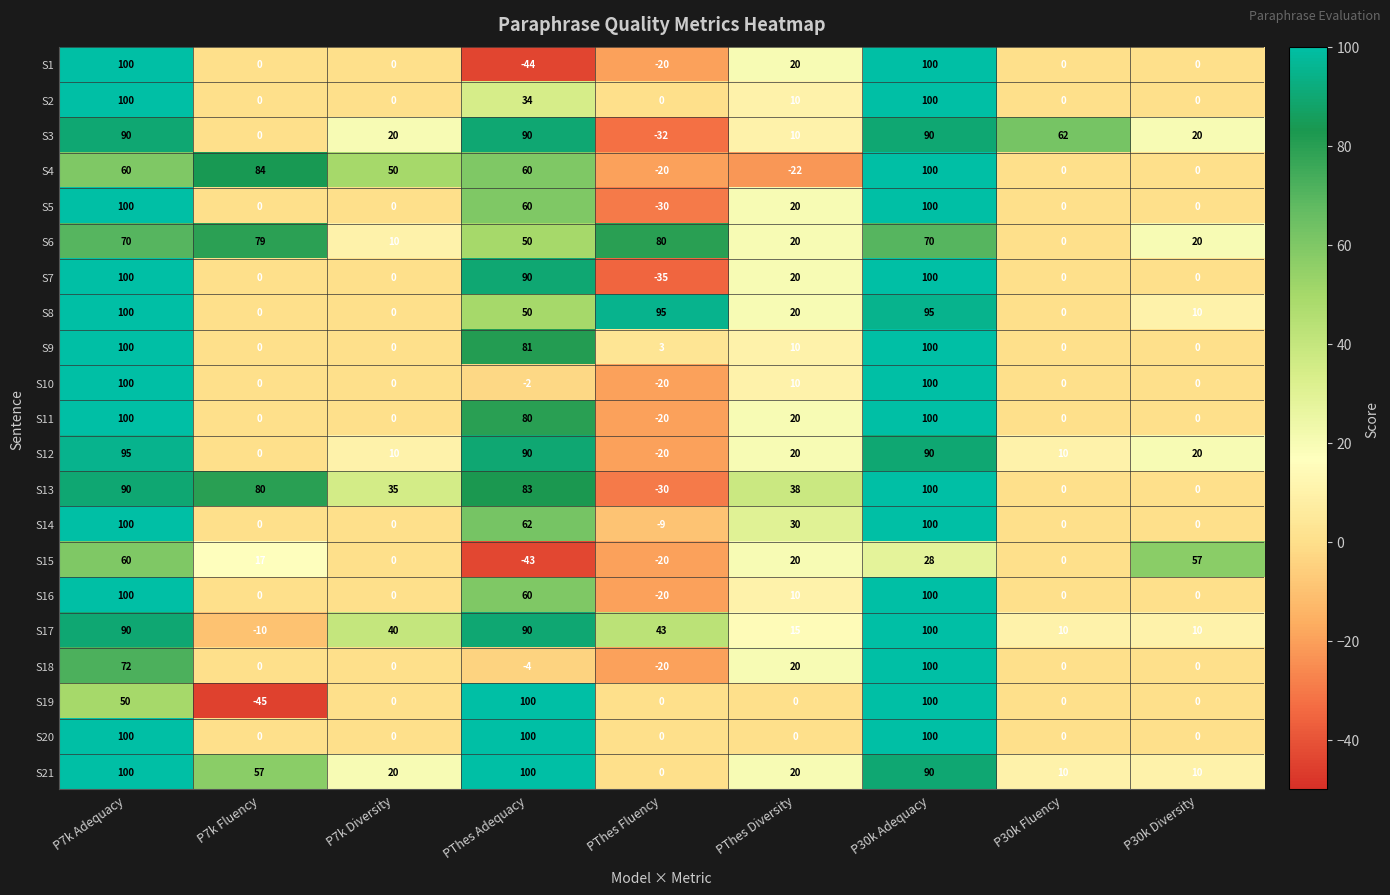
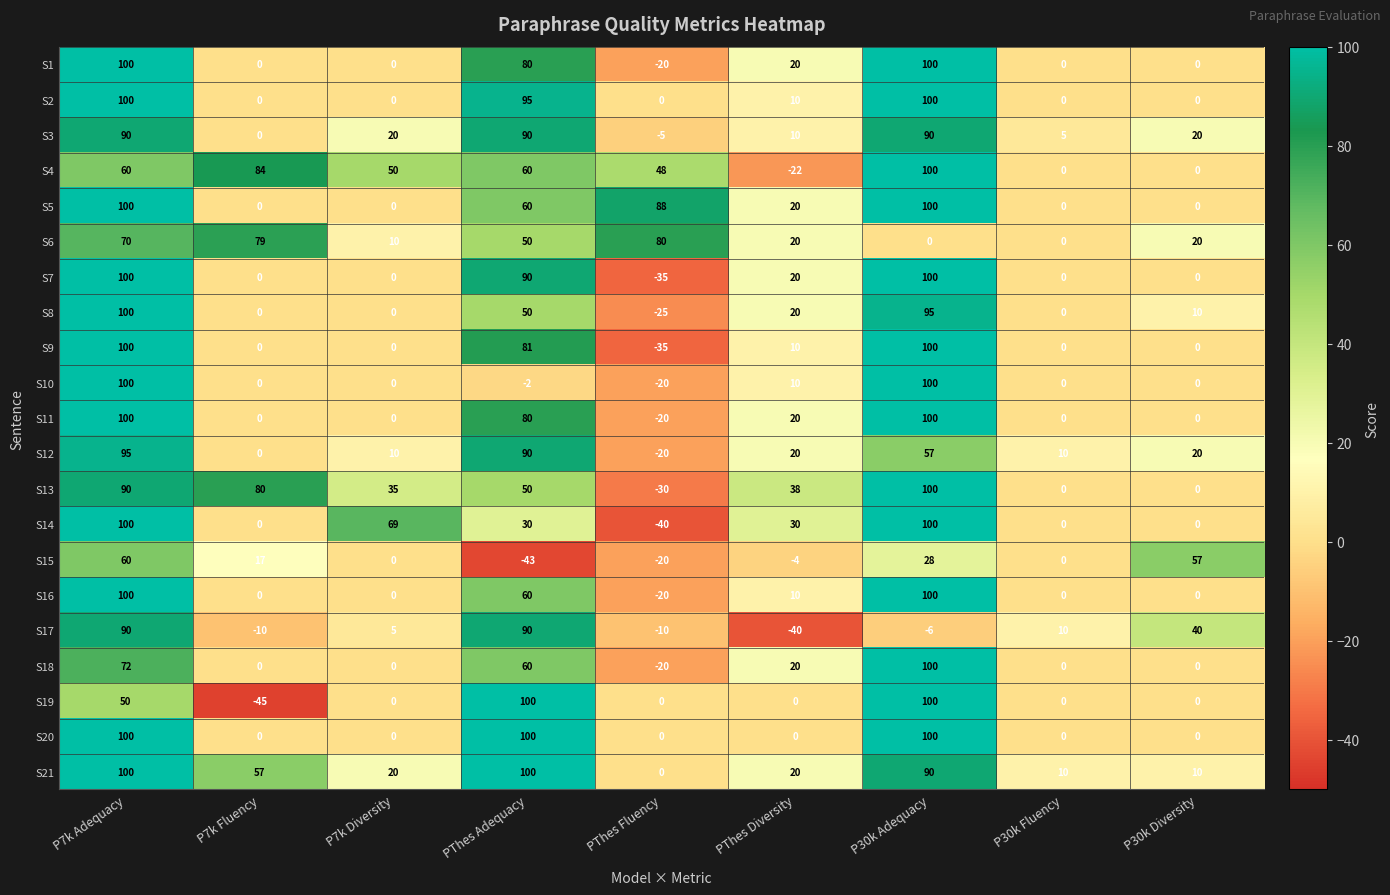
S1, PThes Adequacy: -44 -> 80
S2, PThes Adequacy: 34 -> 95
S3, PThes Fluency: -32 -> -5
S3, P30k Fluency: 62 -> 5
S4, PThes Fluency: -20 -> 48
S5, PThes Fluency: -30 -> 88
S6, P30k Adequacy: 70 -> 0
S8, PThes Fluency: 95 -> -25
S9, PThes Fluency: 3 -> -35
S12, P30k Adequacy: 90 -> 57
S13, PThes Adequacy: 83 -> 50
S14, P7k Diversity: 0 -> 69
S14, PThes Adequacy: 62 -> 30
S14, PThes Fluency: -9 -> -40
S15, PThes Diversity: 20 -> -4
S17, P7k Diversity: 40 -> 5
S17, PThes Fluency: 43 -> -10
S17, PThes Diversity: 15 -> -40
S17, P30k Adequacy: 100 -> -6
S17, P30k Diversity: 10 -> 40
S18, PThes Adequacy: -4 -> 60
